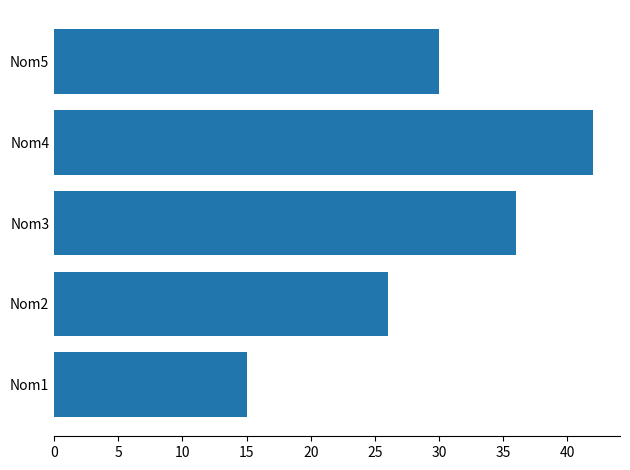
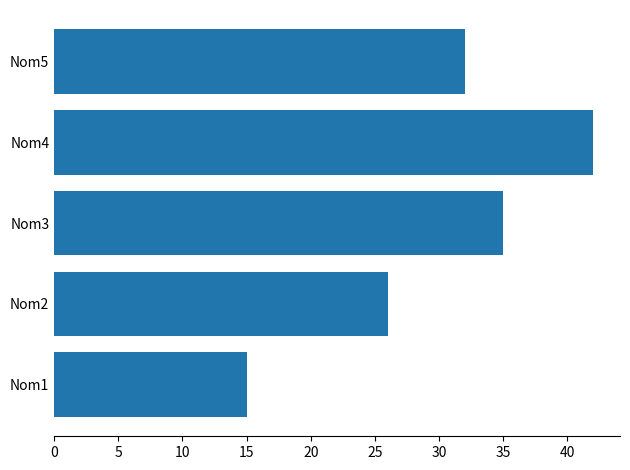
Nom5: 30 -> 32
Nom3: 36 -> 35
